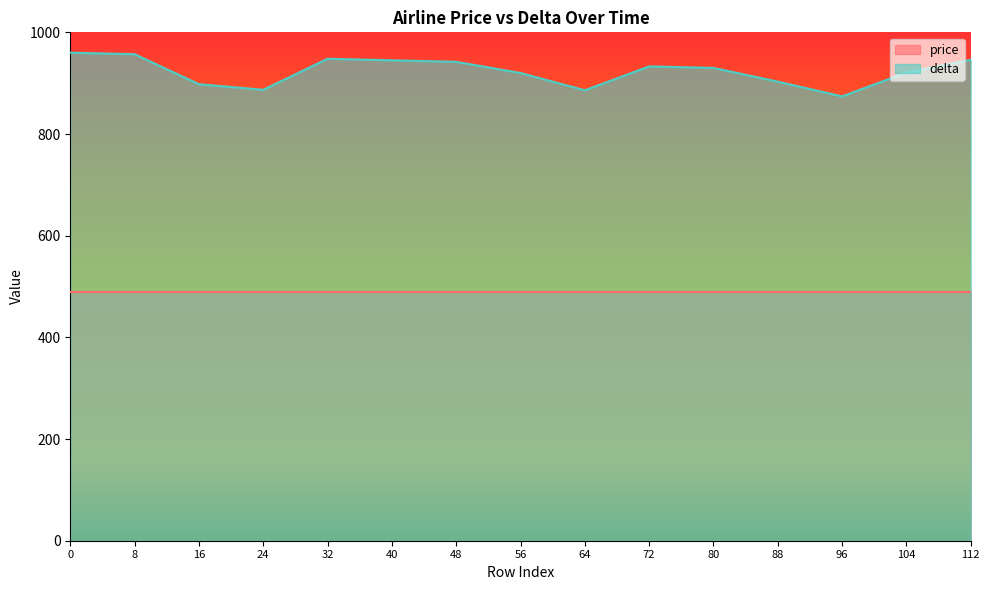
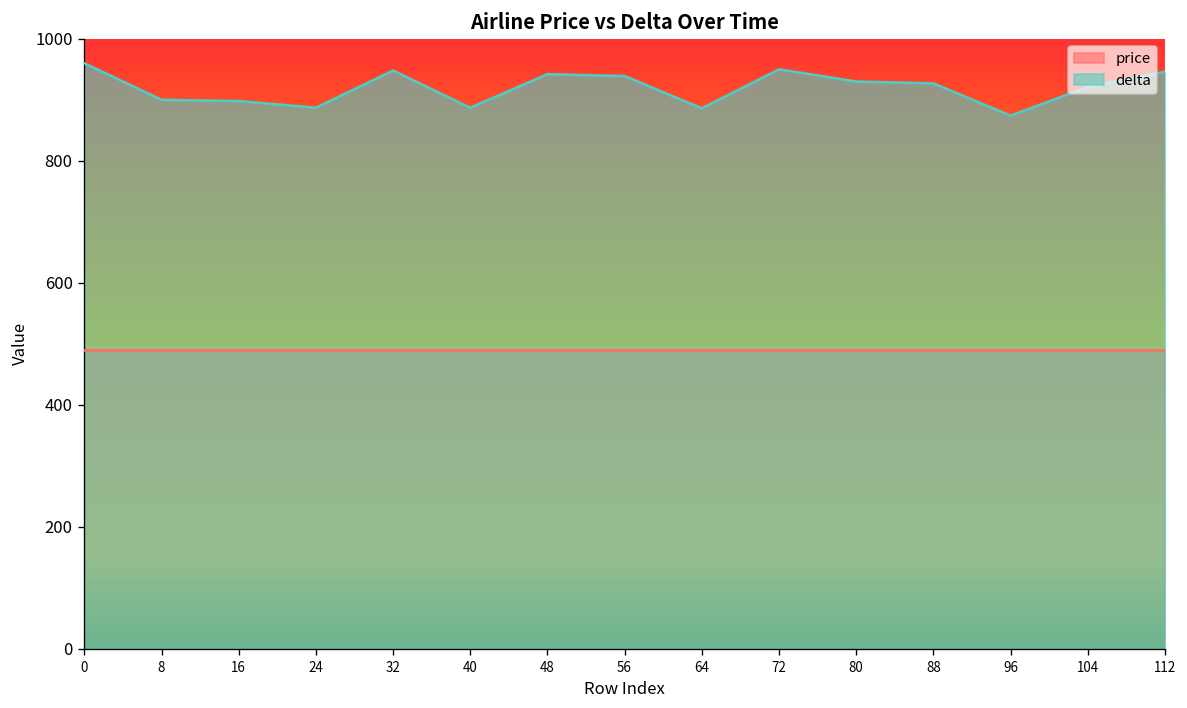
delta, 8: 960 -> 900
delta, 40: 950 -> 890
delta, 56: 920 -> 940
delta, 72: 930 -> 950
delta, 88: 900 -> 930
